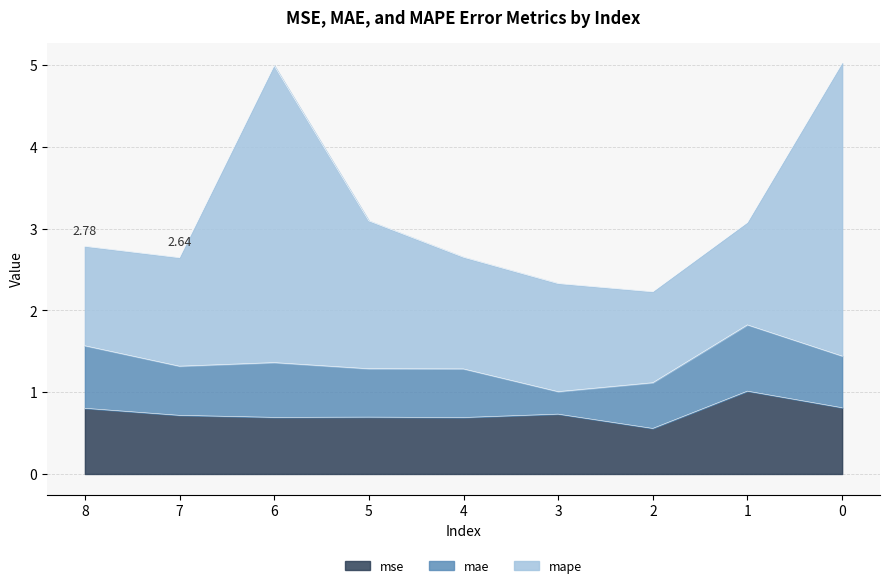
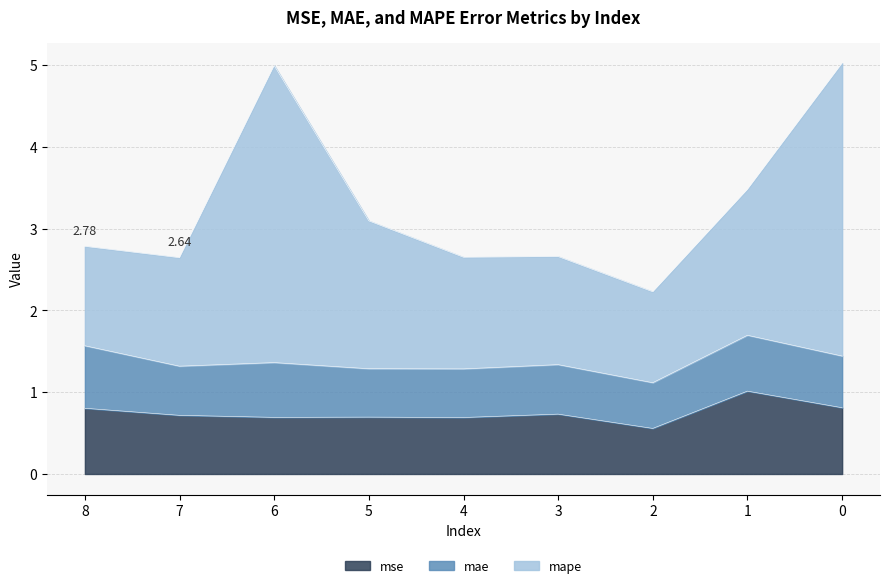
mae, 3: 0.3 -> 0.6
mae, 1: 0.8 -> 0.7
mape, 1: 1.3 -> 1.8
